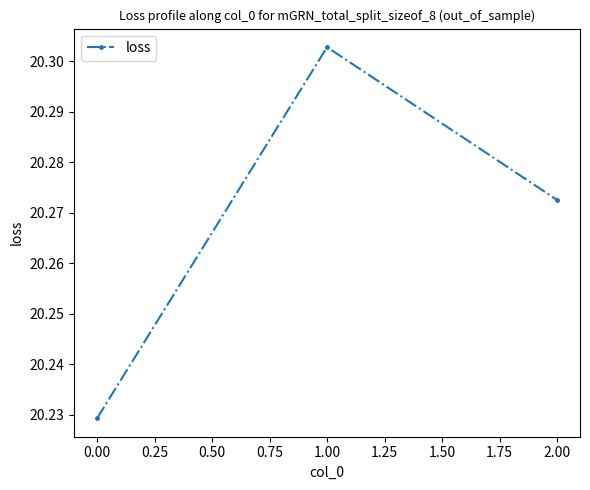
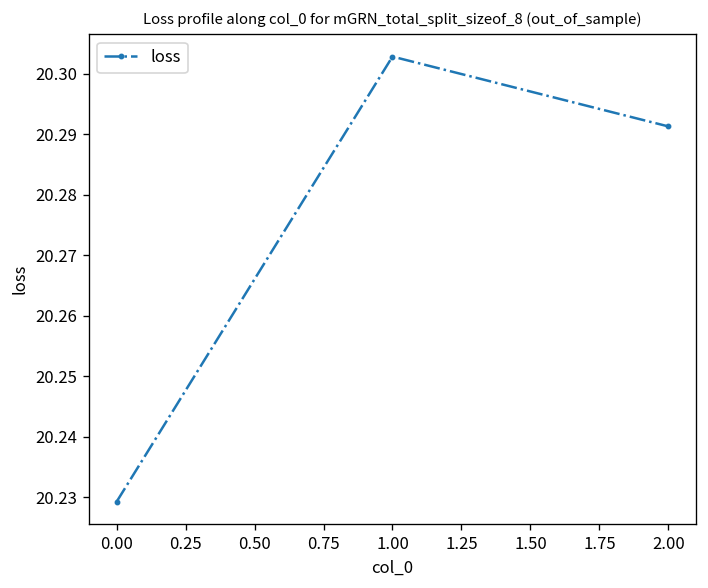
2.00: 20.273 -> 20.291
